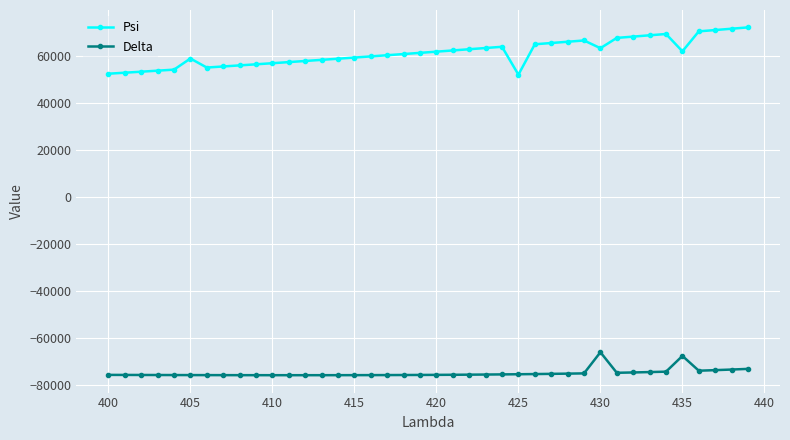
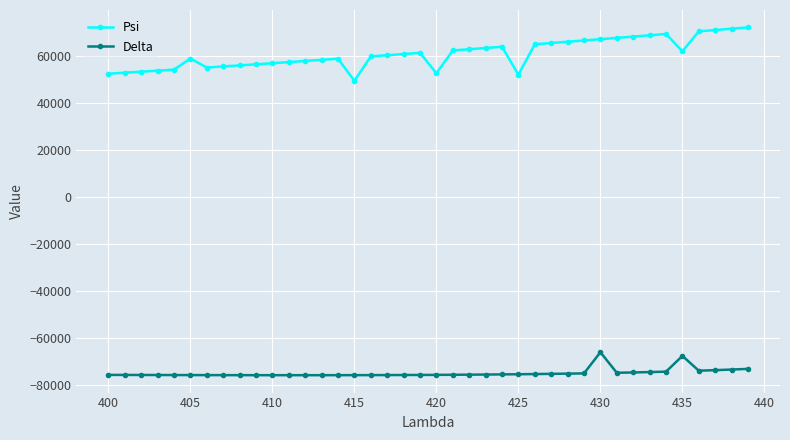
Psi, 415: 59000 -> 49000
Psi, 420: 62000 -> 53000
Psi, 430: 63000 -> 67000
